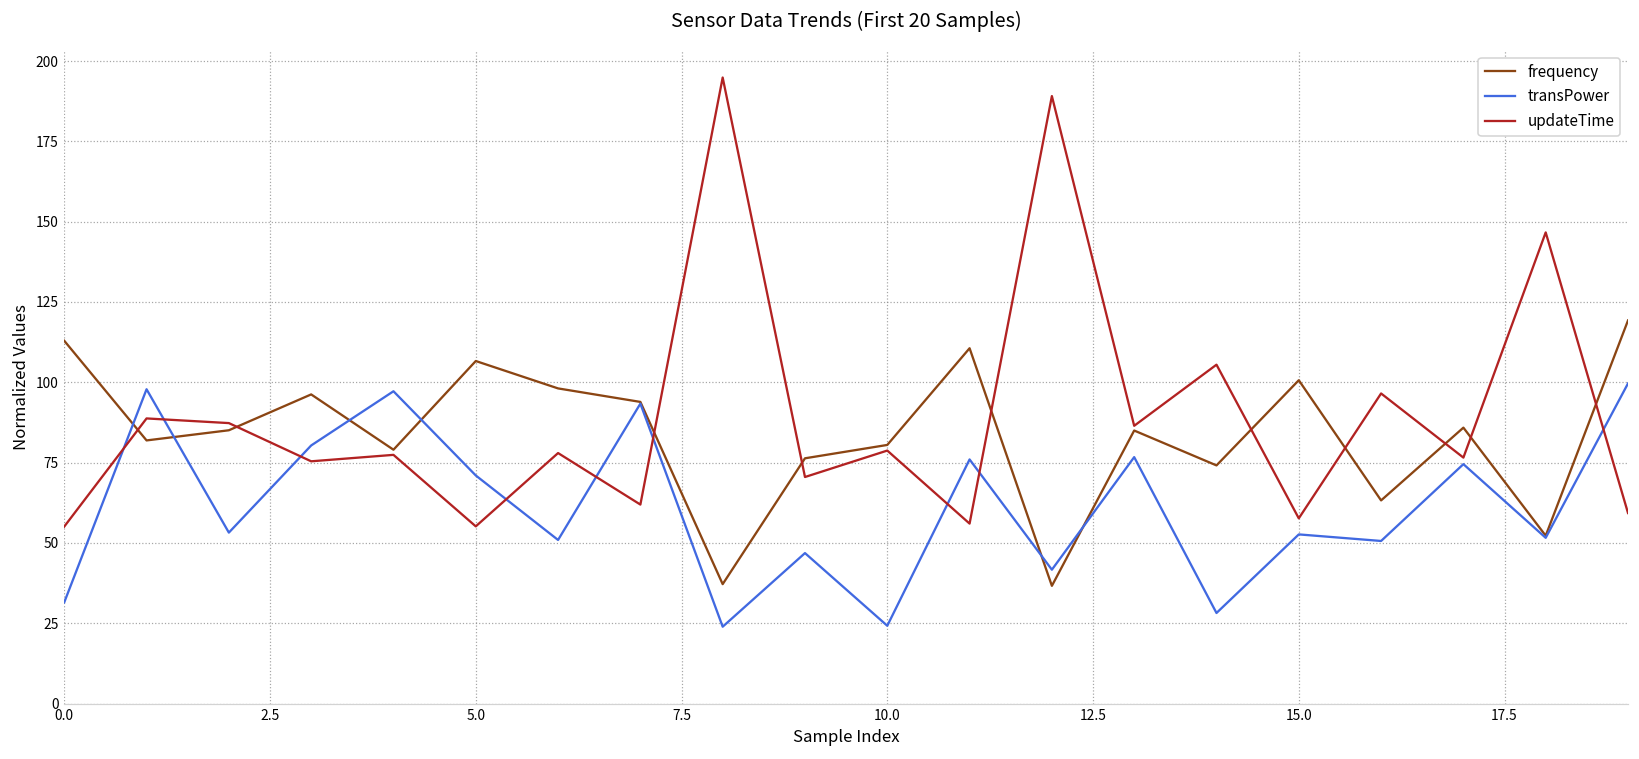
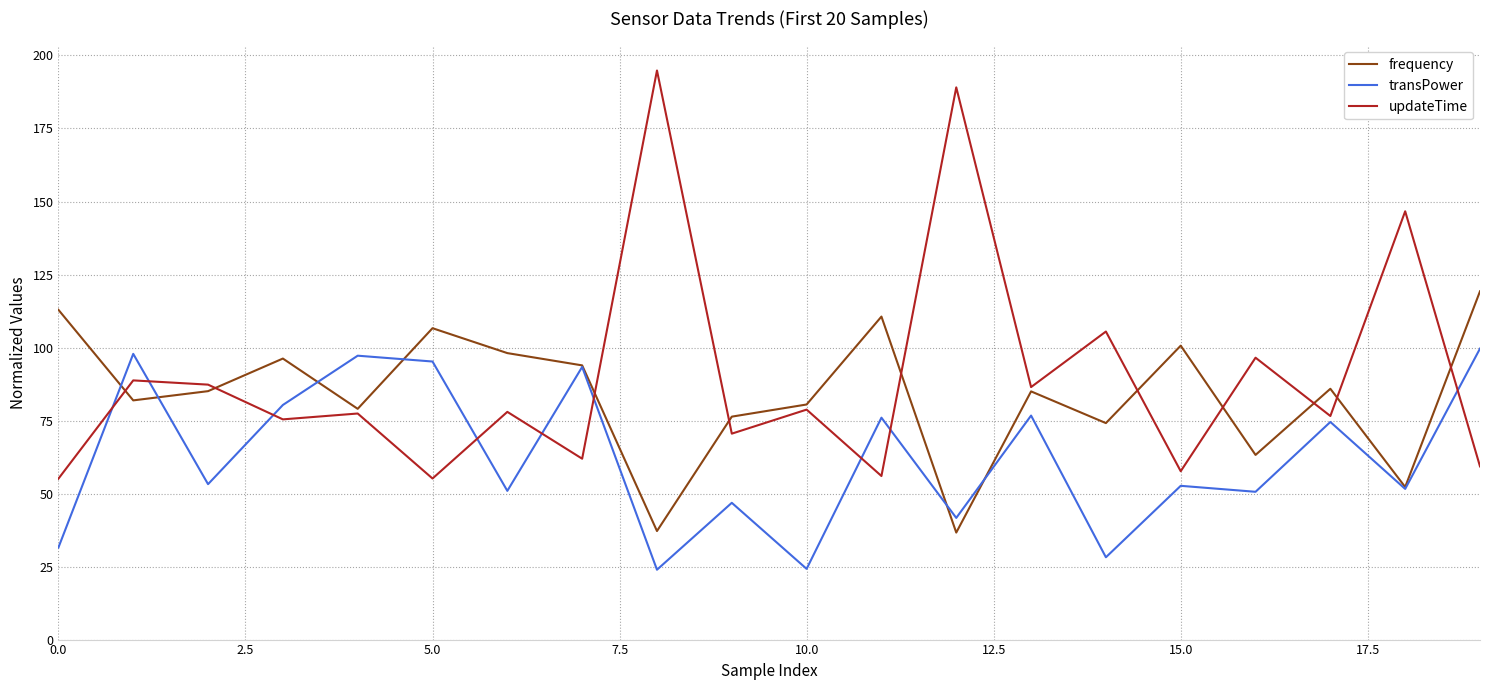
transPower, 5.0: 71 -> 95
